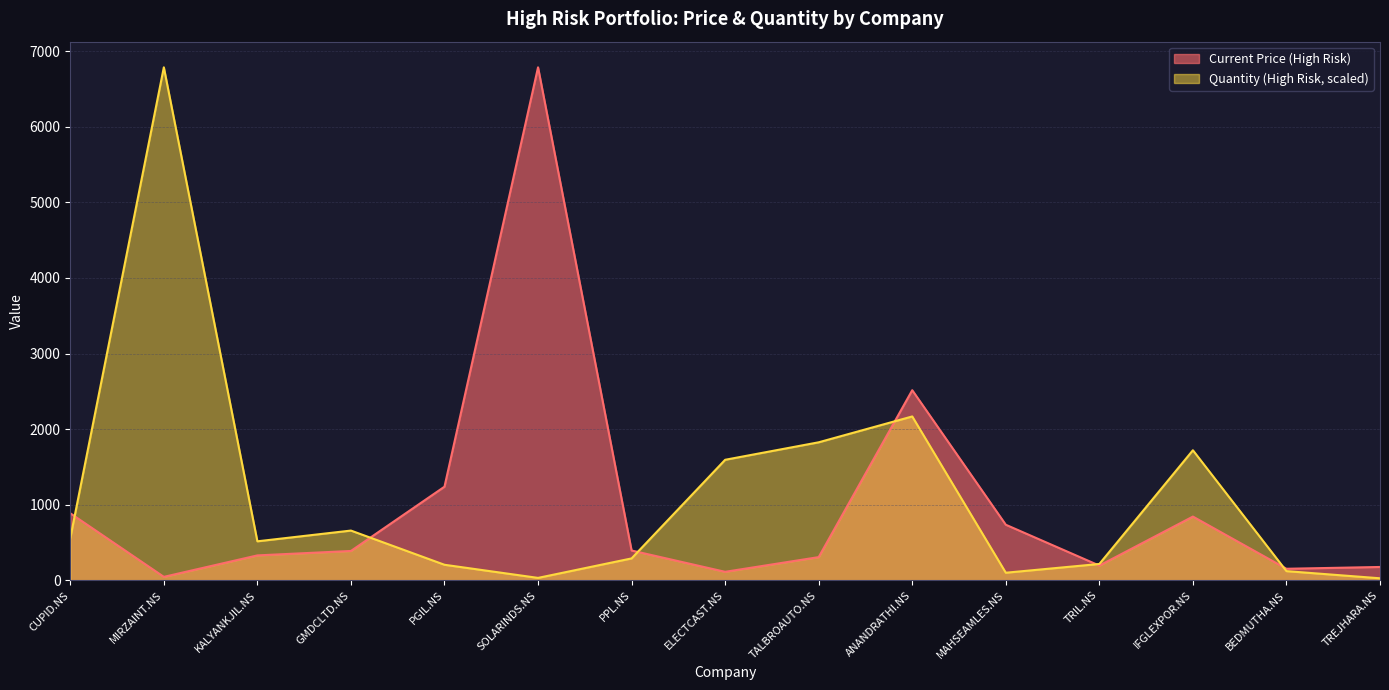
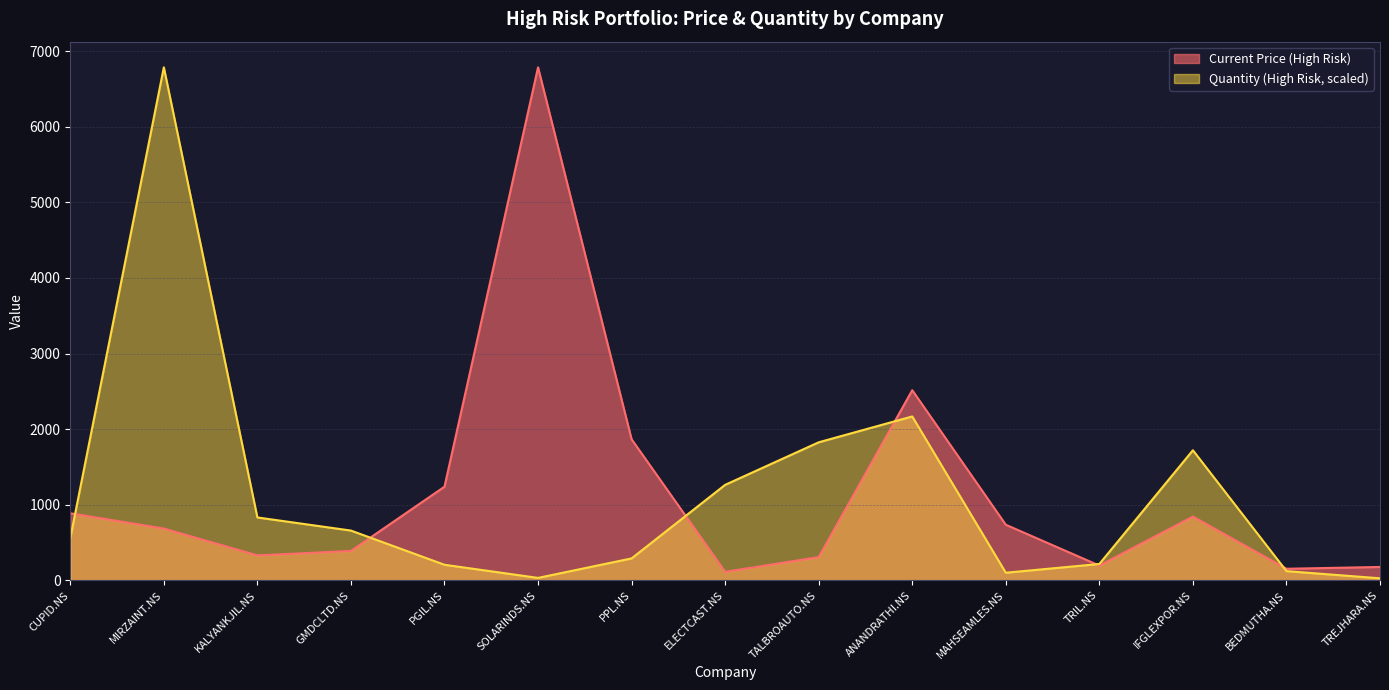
Current Price (High Risk), MIRZAINT.NS: 0 -> 700
Quantity (High Risk, scaled), KALYANKJIL.NS: 500 -> 800
Current Price (High Risk), PPL.NS: 400 -> 1900
Quantity (High Risk, scaled), ELECTCAST.NS: 1600 -> 1300
